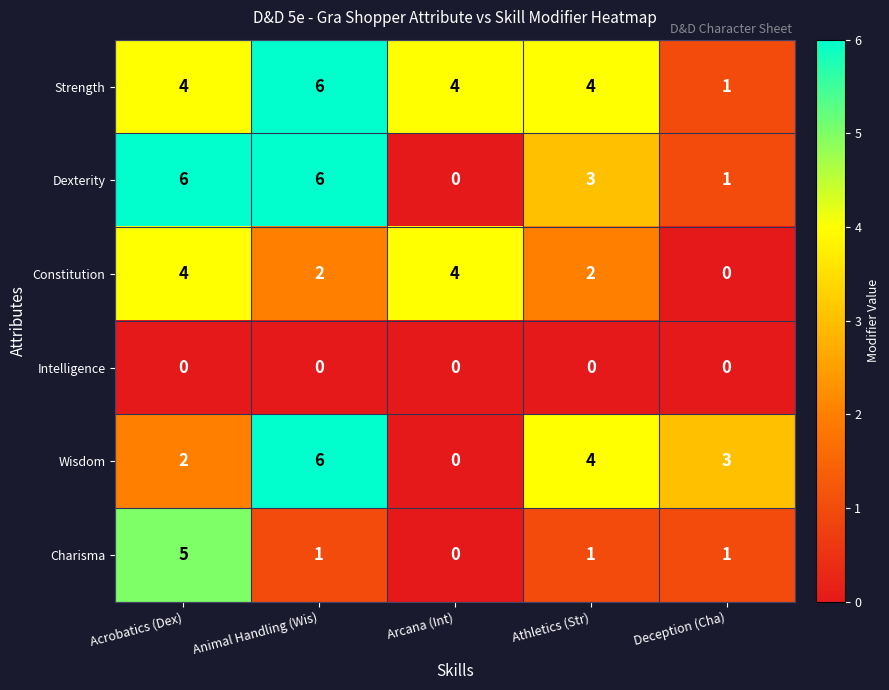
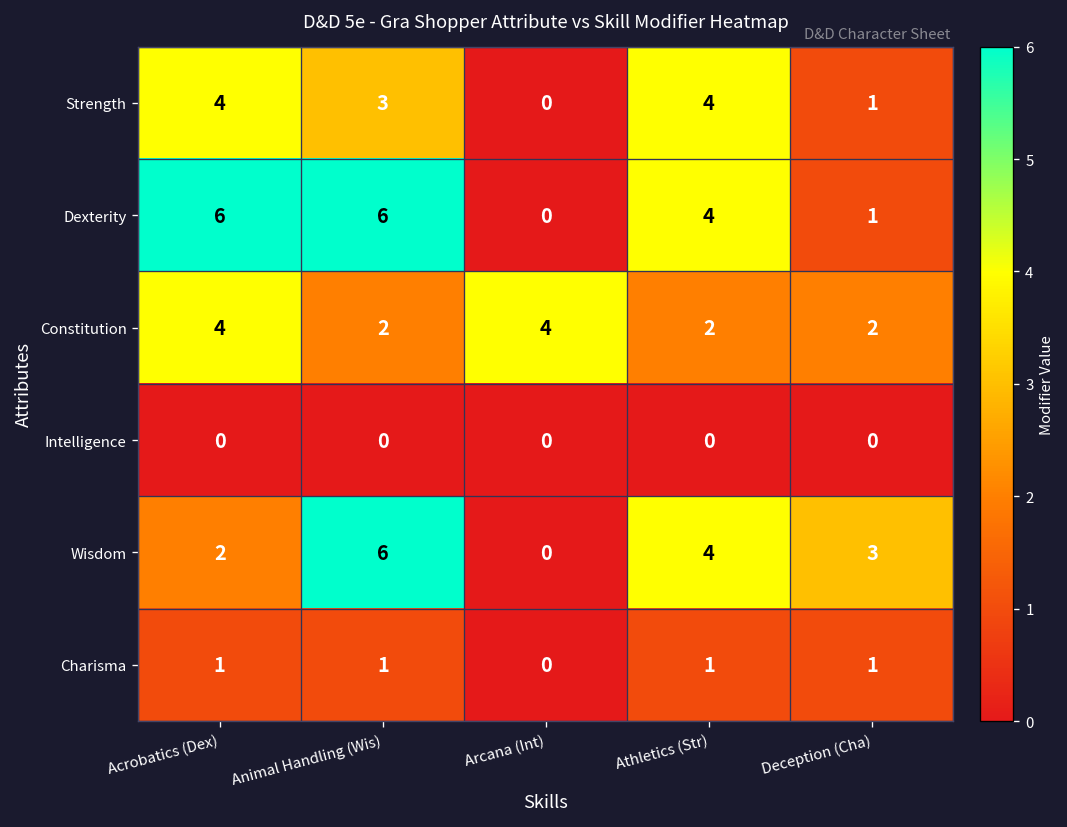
Strength, Animal Handling (Wis): 6 -> 3
Strength, Arcana (Int): 4 -> 0
Dexterity, Athletics (Str): 3 -> 4
Constitution, Deception (Cha): 0 -> 2
Charisma, Acrobatics (Dex): 5 -> 1
